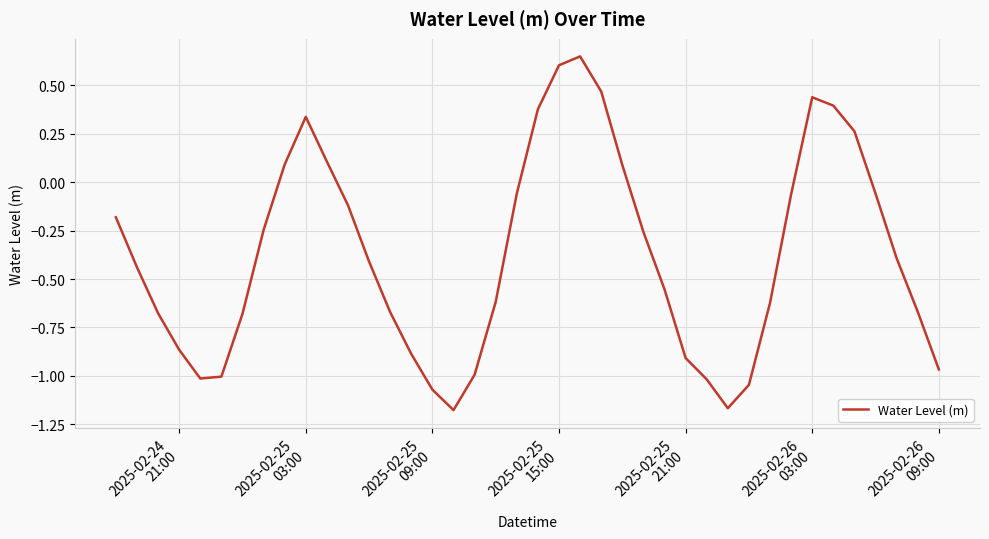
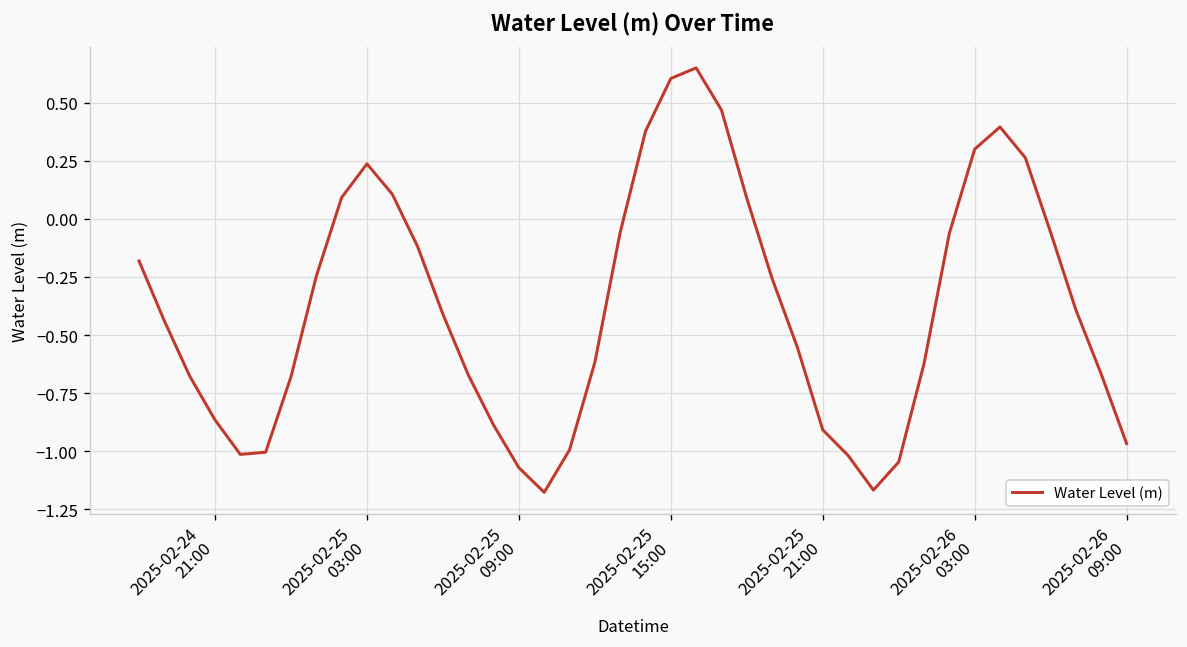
2025-02-25 03:00: 0.34 -> 0.24
2025-02-26 03:00: 0.44 -> 0.30
